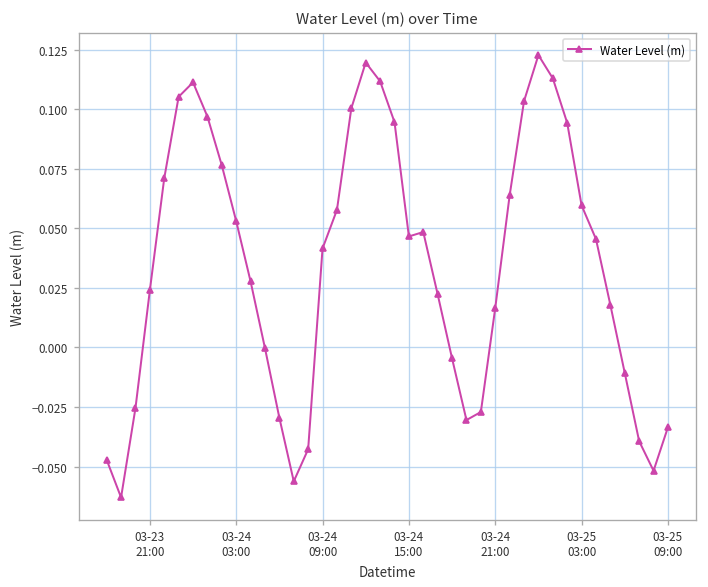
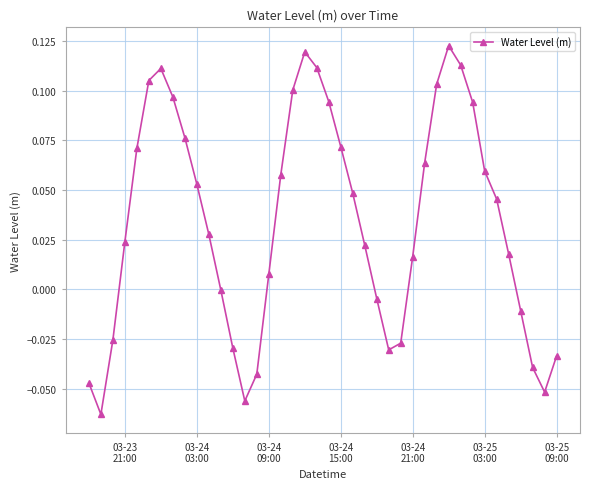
03-24 09:00: 0.042 -> 0.008
03-24 15:00: 0.047 -> 0.072
